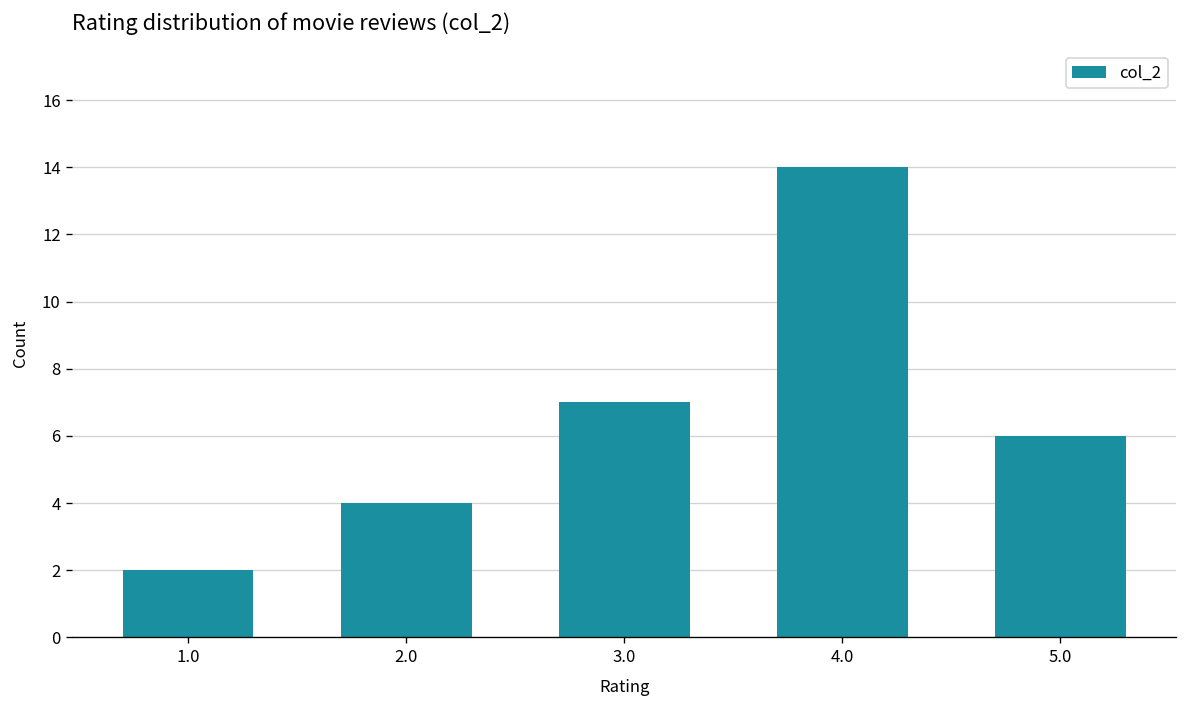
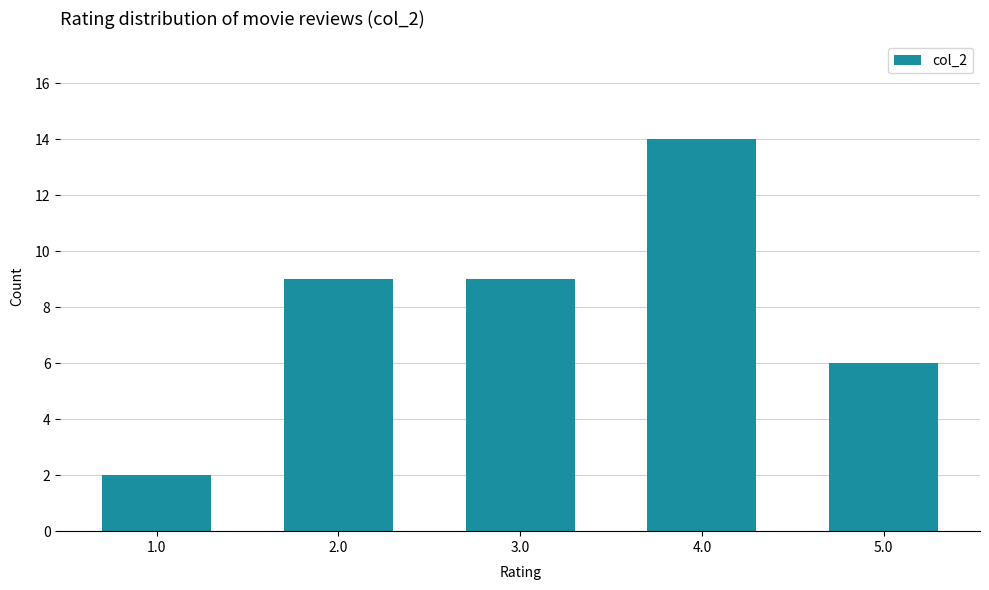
2.0: 4 -> 9
3.0: 7 -> 9
